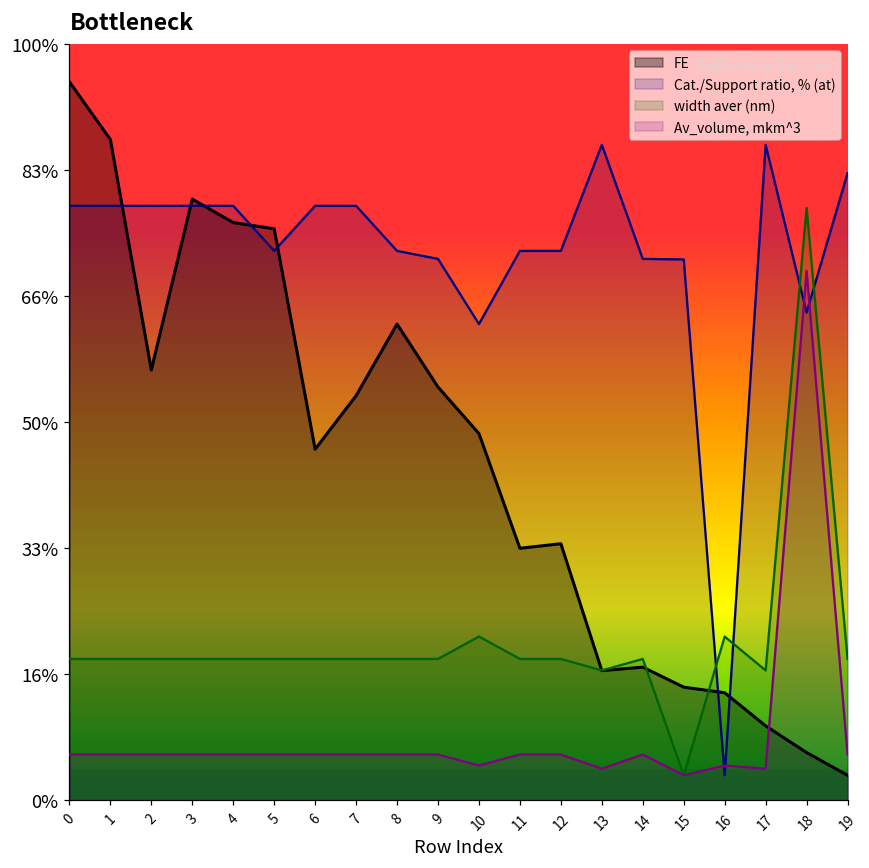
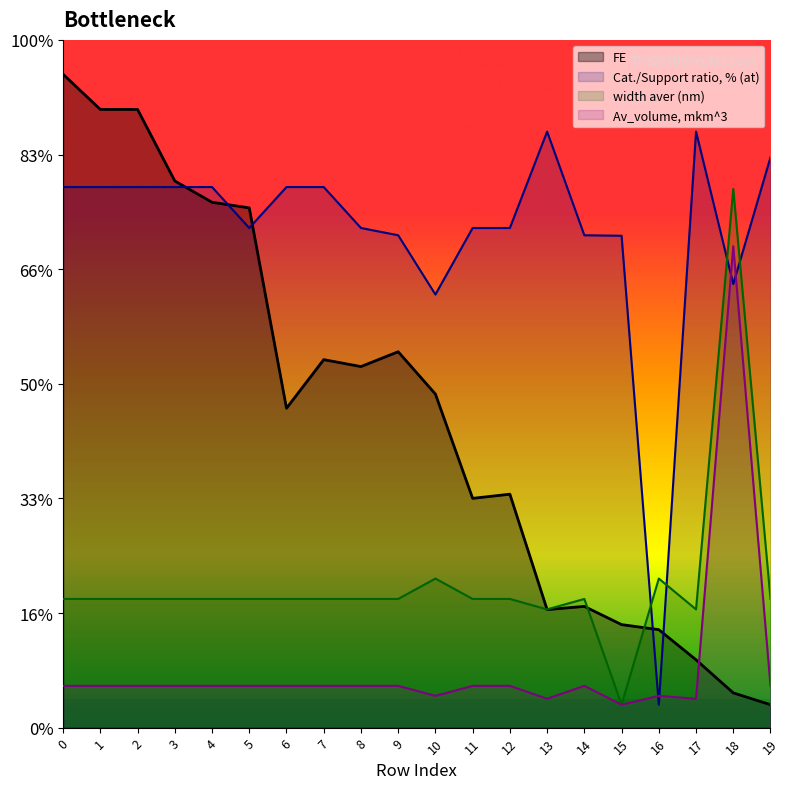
FE, 1: 87% -> 90%
FE, 2: 57% -> 90%
FE, 8: 63% -> 52%
FE, 18: 6% -> 5%
